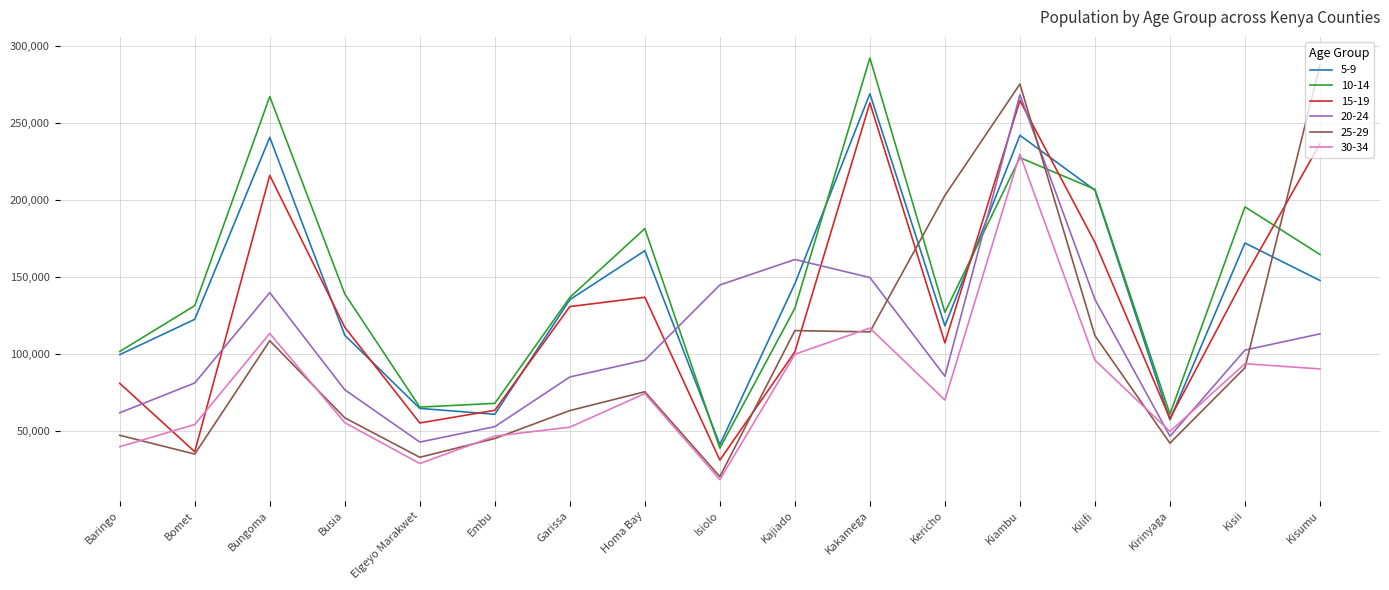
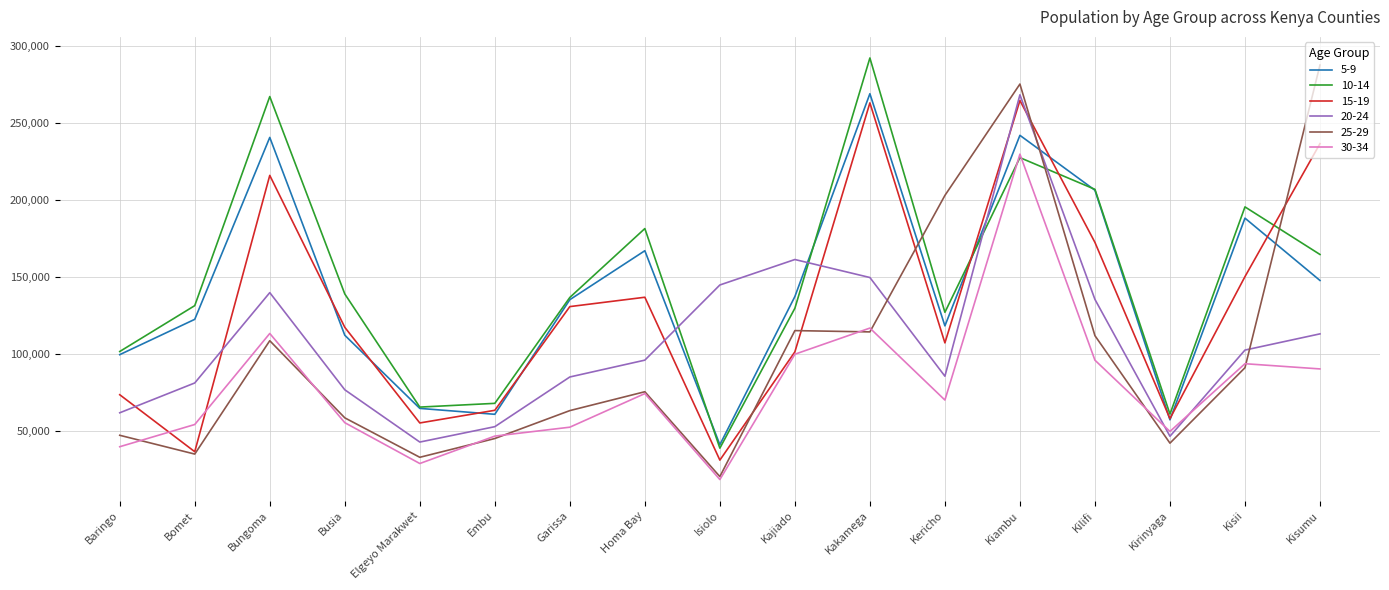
15-19, Baringo: 81,000 -> 74,000
5-9, Kajiado: 146,000 -> 137,000
5-9, Kisii: 172,000 -> 188,000
